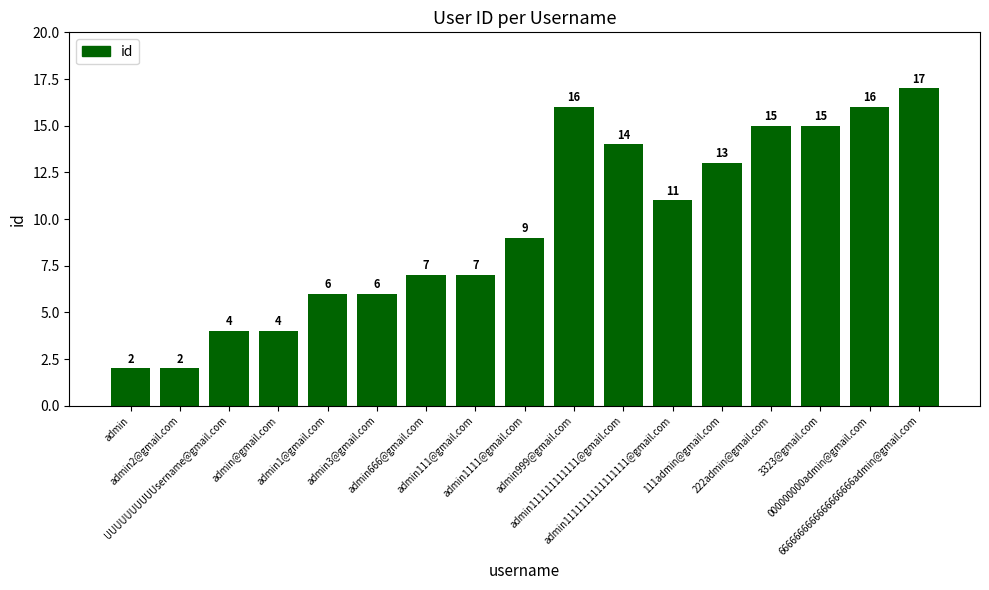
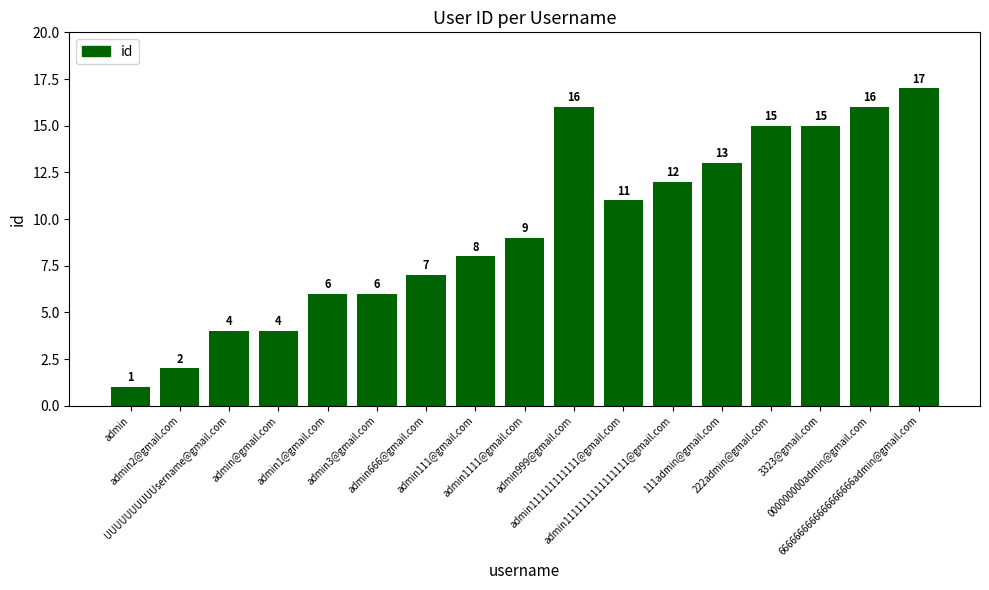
admin: 2 -> 1
admin111@gmail.com: 7 -> 8
admin111111111111@gmail.com: 14 -> 11
admin1111111111111111@gmail.com: 11 -> 12
